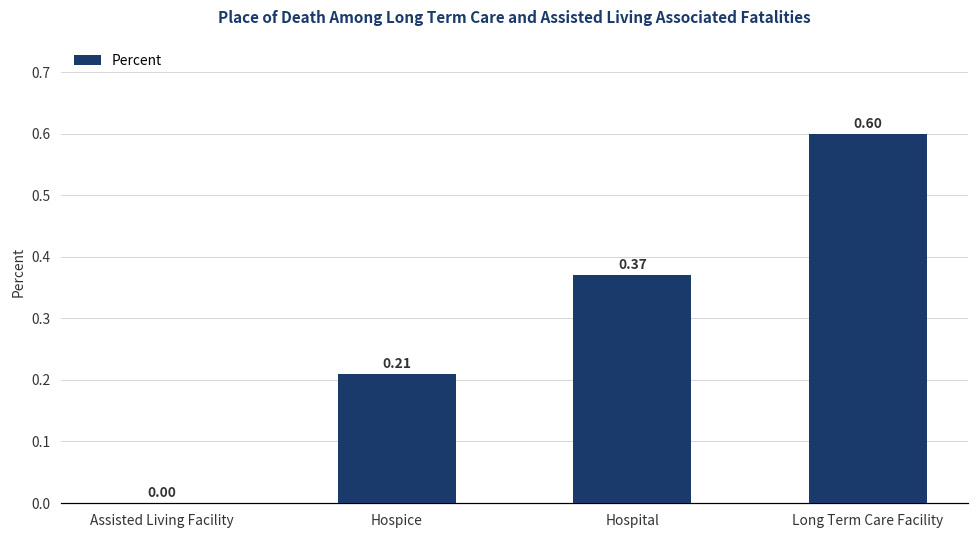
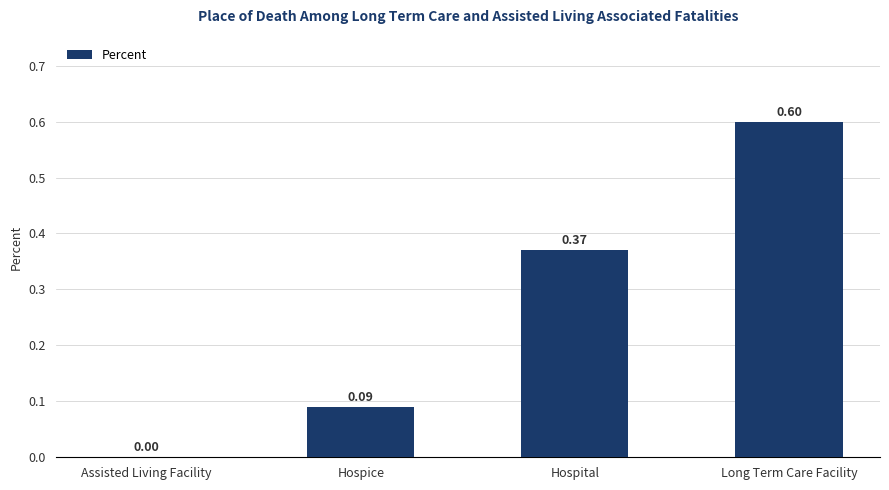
Hospice: 0.21 -> 0.09
